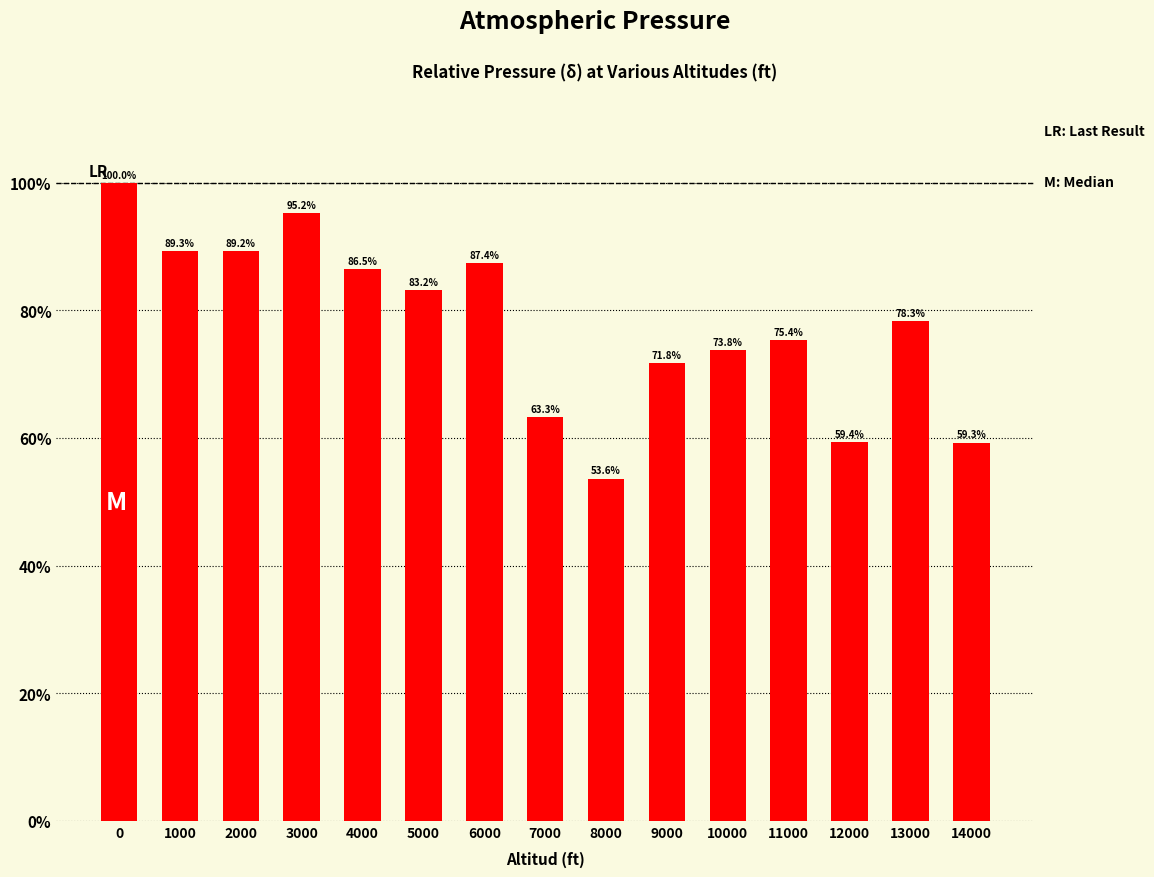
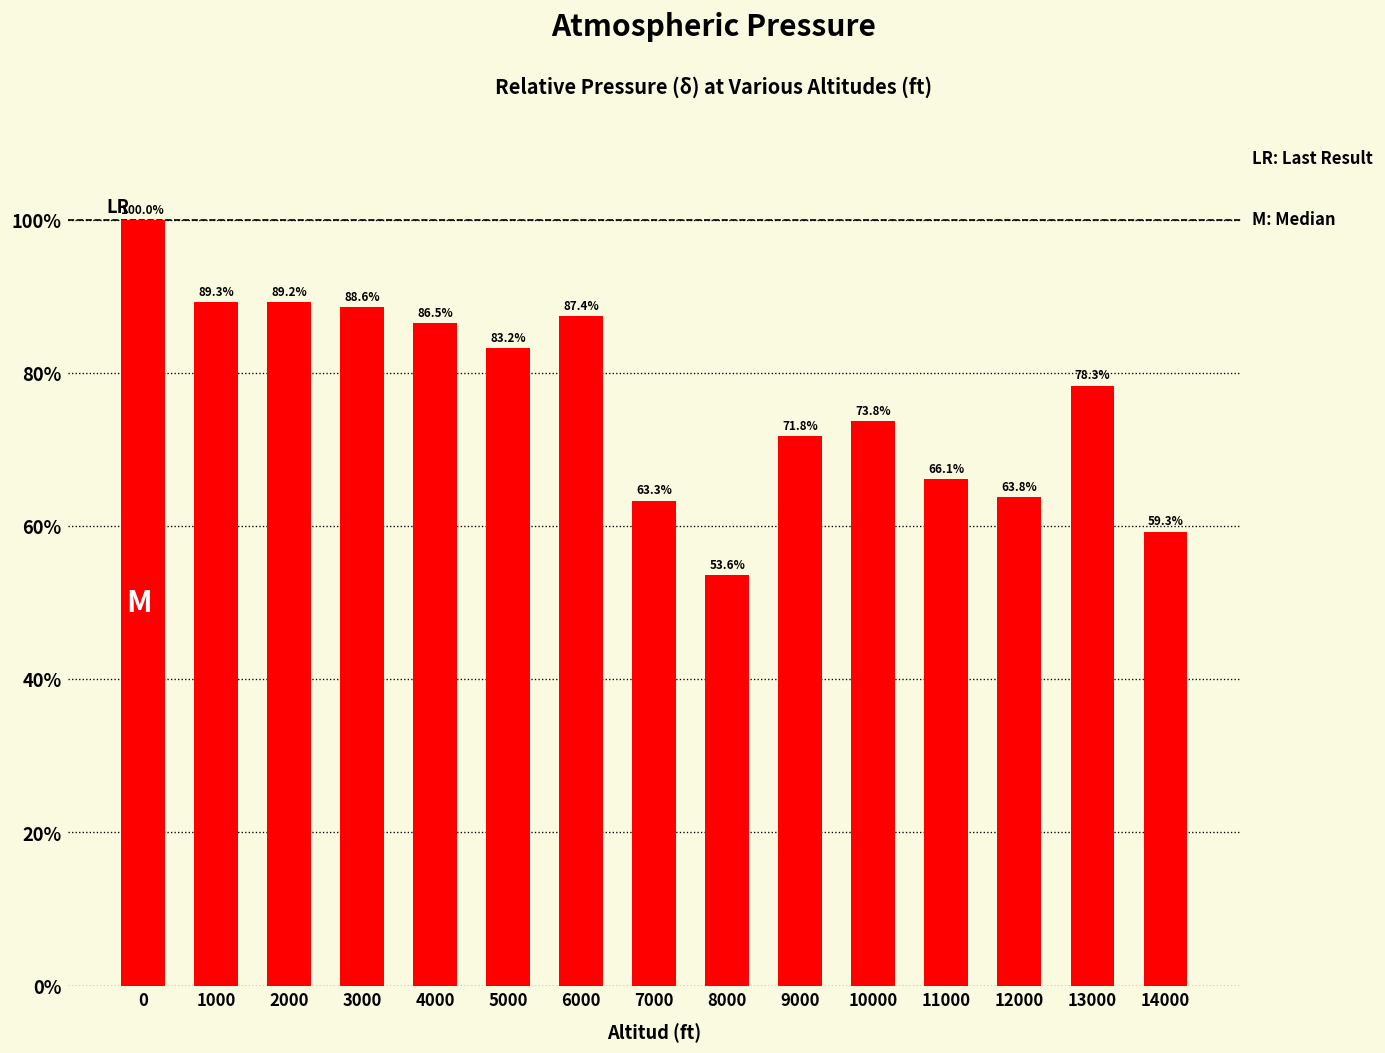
3000: 95.2% -> 88.6%
11000: 75.4% -> 66.1%
12000: 59.4% -> 63.8%
